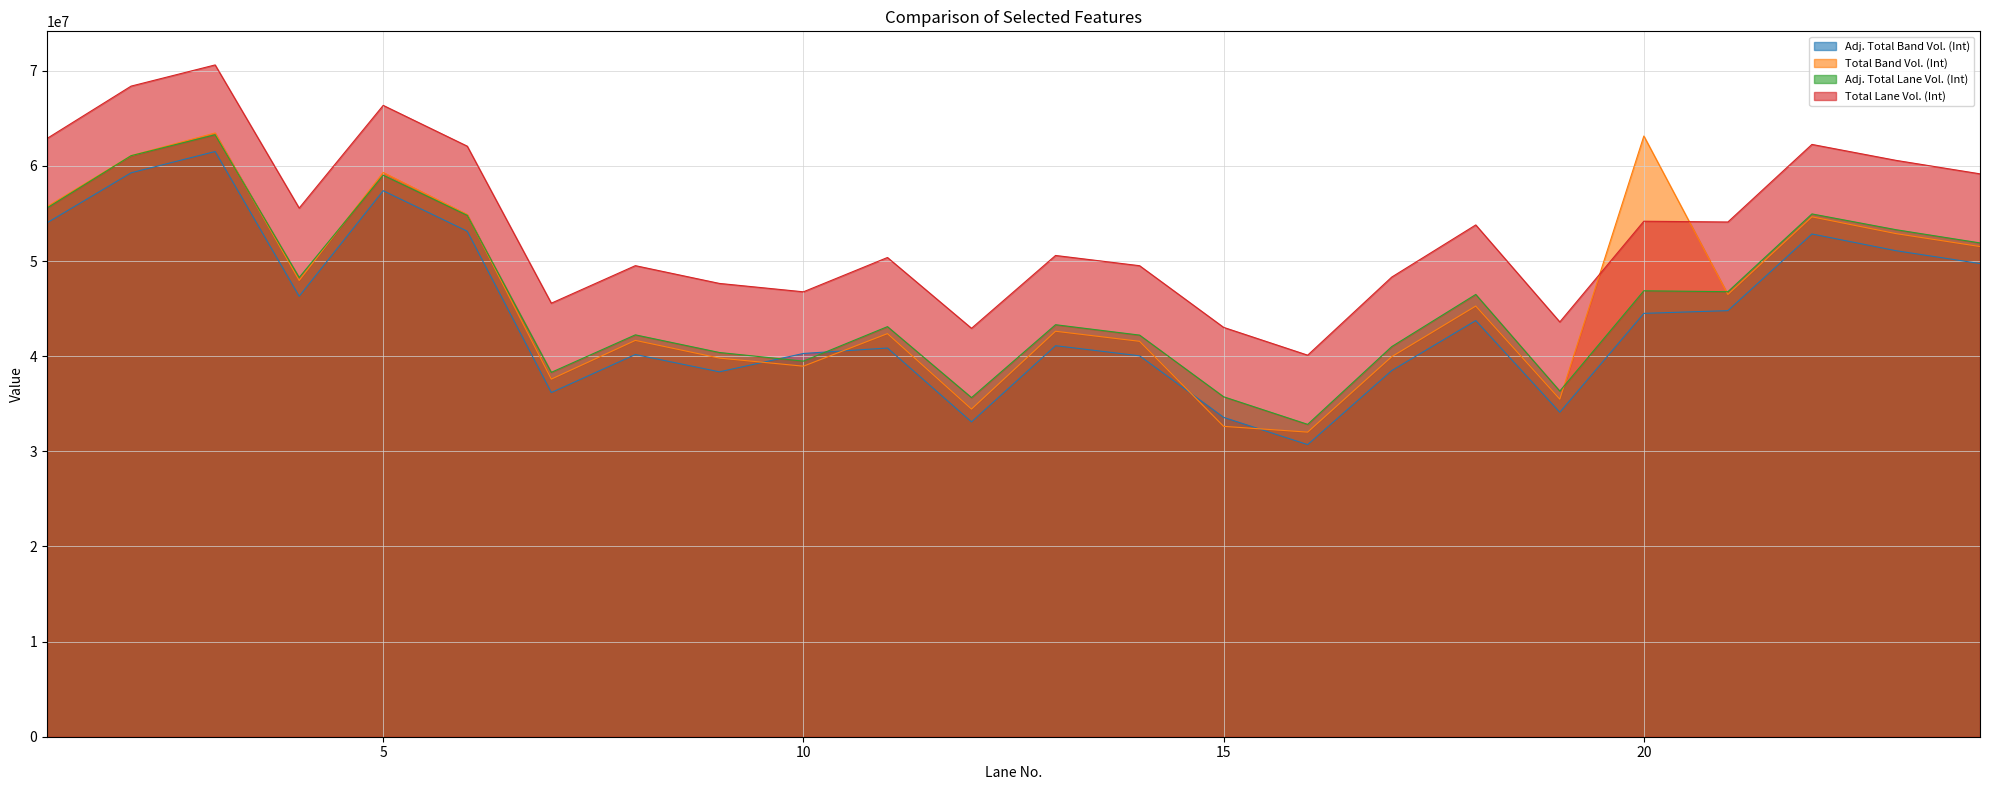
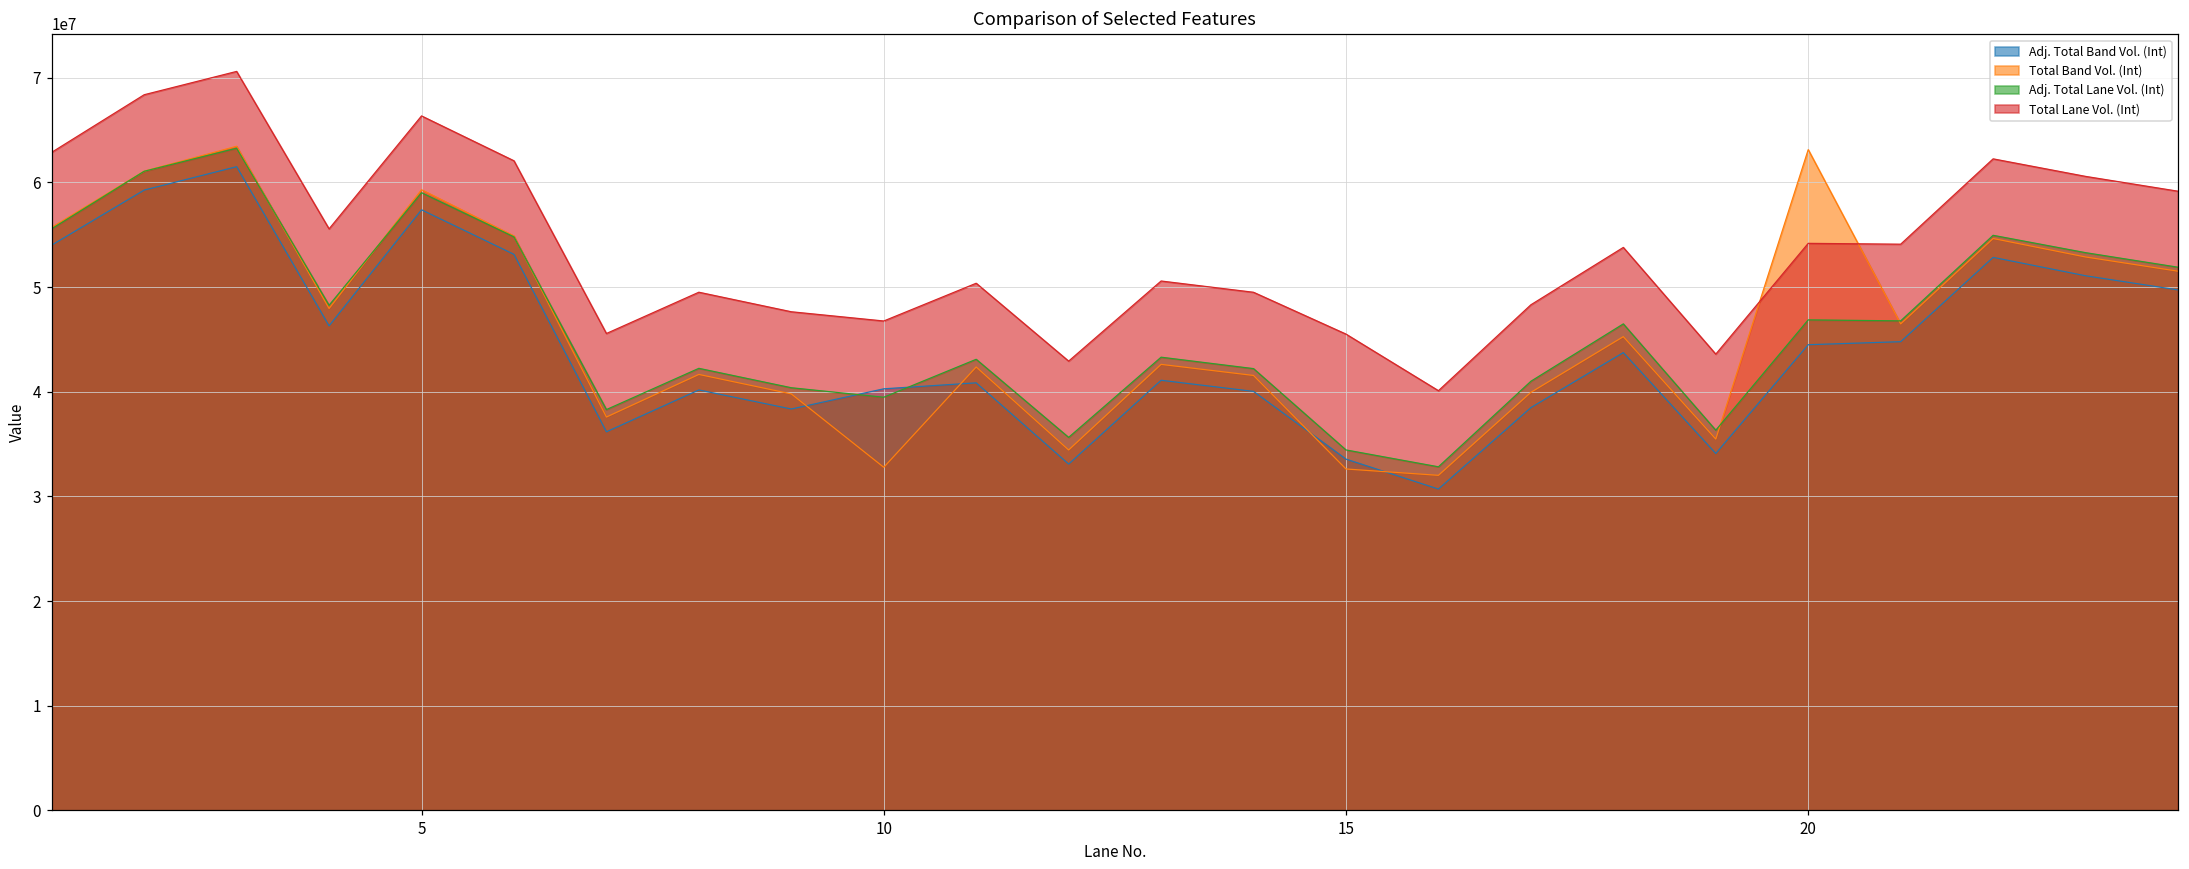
Total Band Vol. (Int), 10: 39000000 -> 33000000
Adj. Total Lane Vol. (Int), 15: 36000000 -> 34000000
Total Lane Vol. (Int), 15: 43000000 -> 46000000
